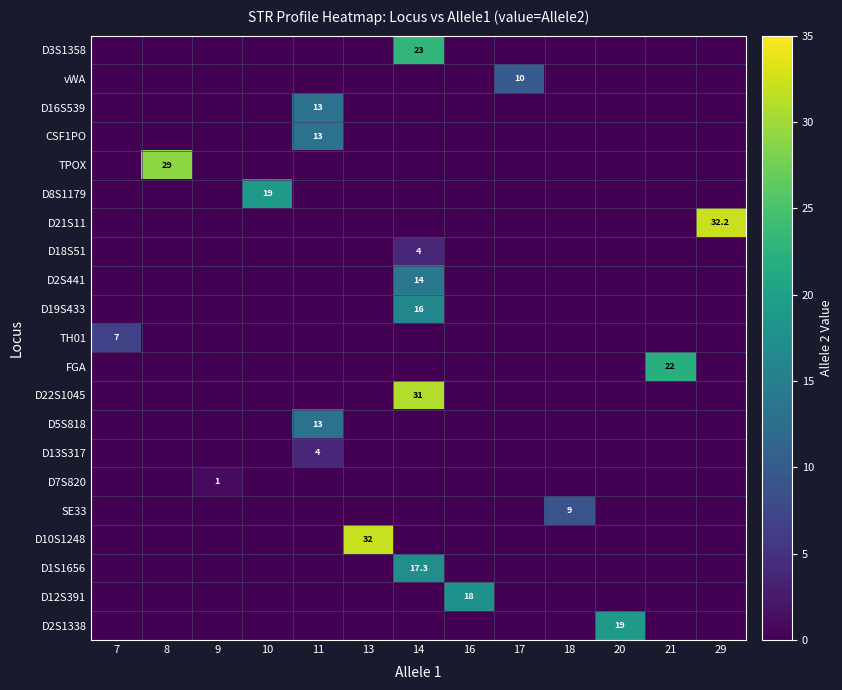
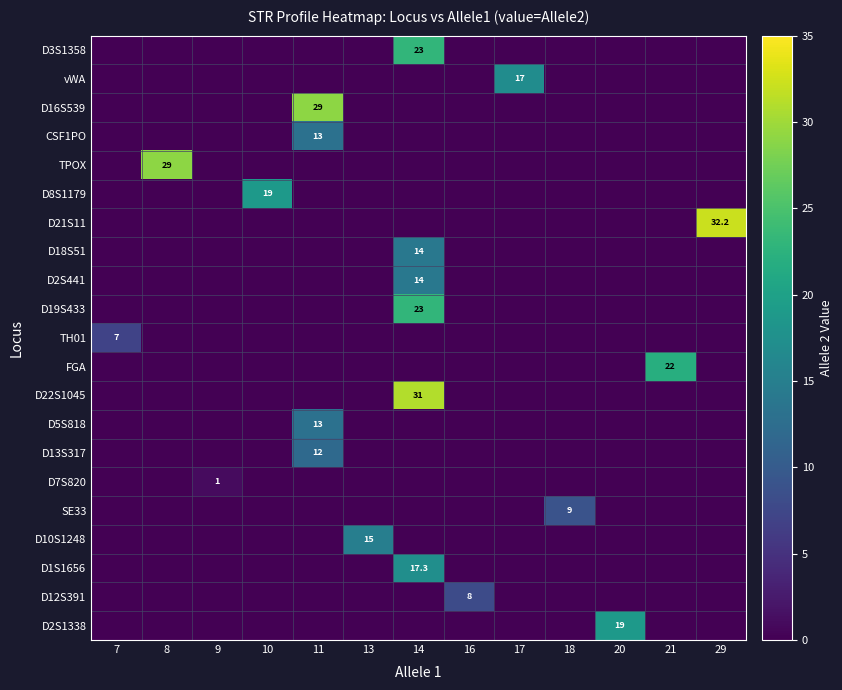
vWA, 17: 10 -> 17
D16S539, 11: 13 -> 29
D18S51, 14: 4 -> 14
D19S433, 14: 16 -> 23
D13S317, 11: 4 -> 12
D10S1248, 13: 32 -> 15
D12S391, 16: 18 -> 8
